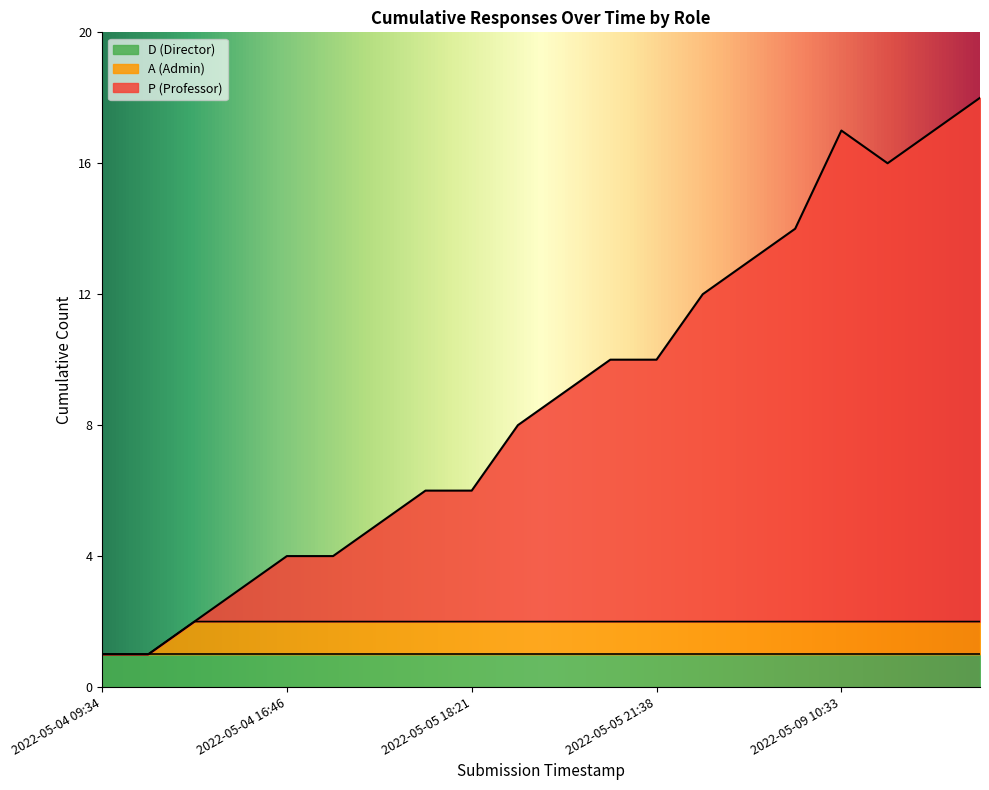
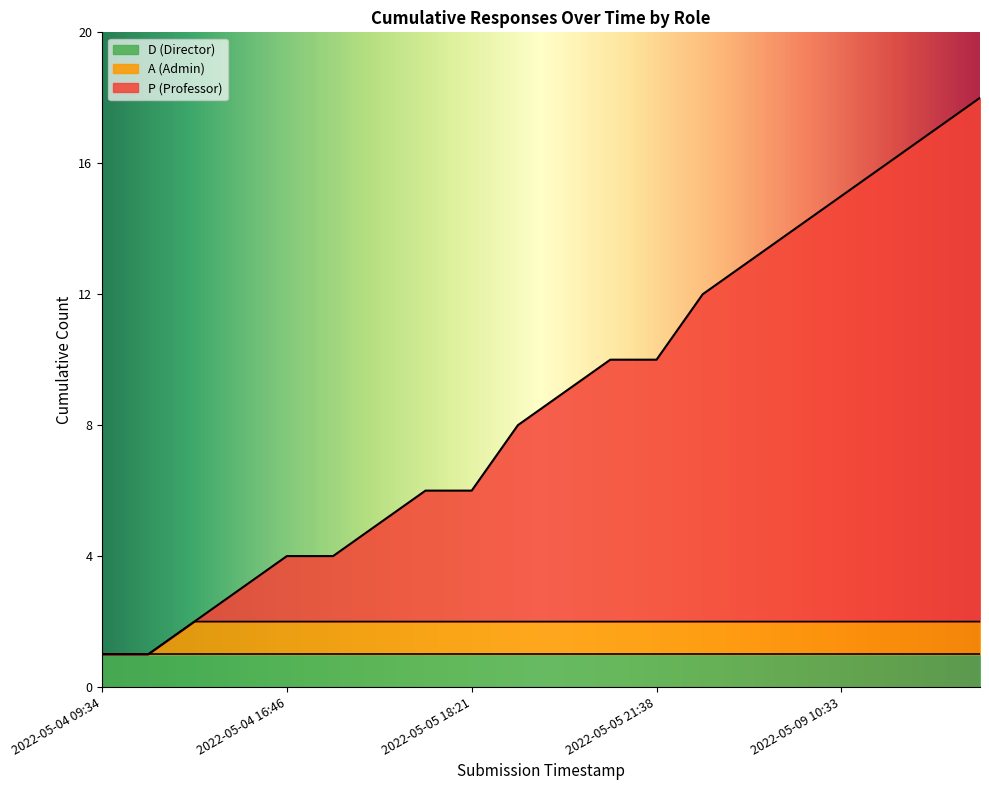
P (Professor), 2022-05-09 10:33: 15 -> 13
